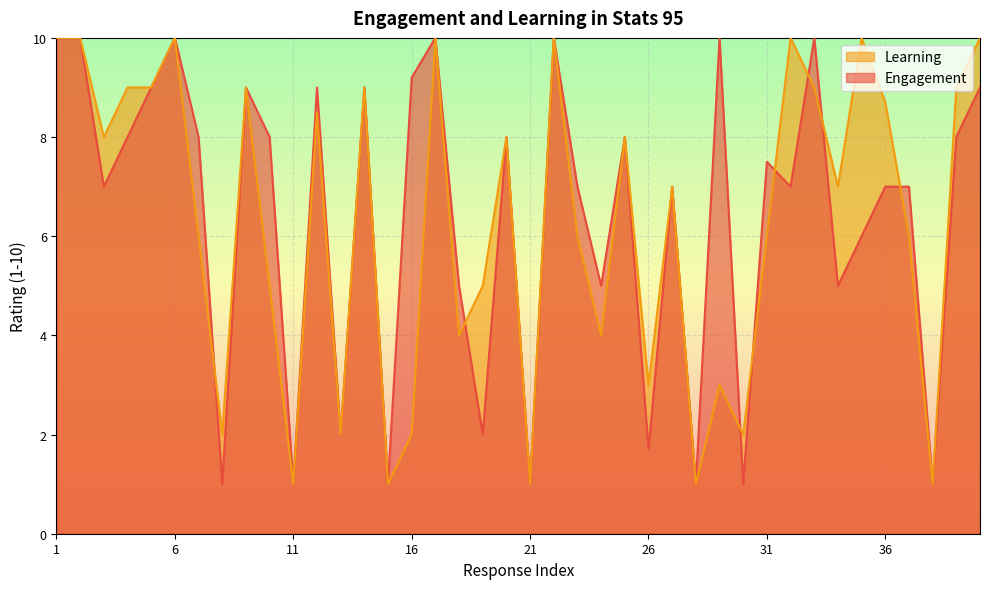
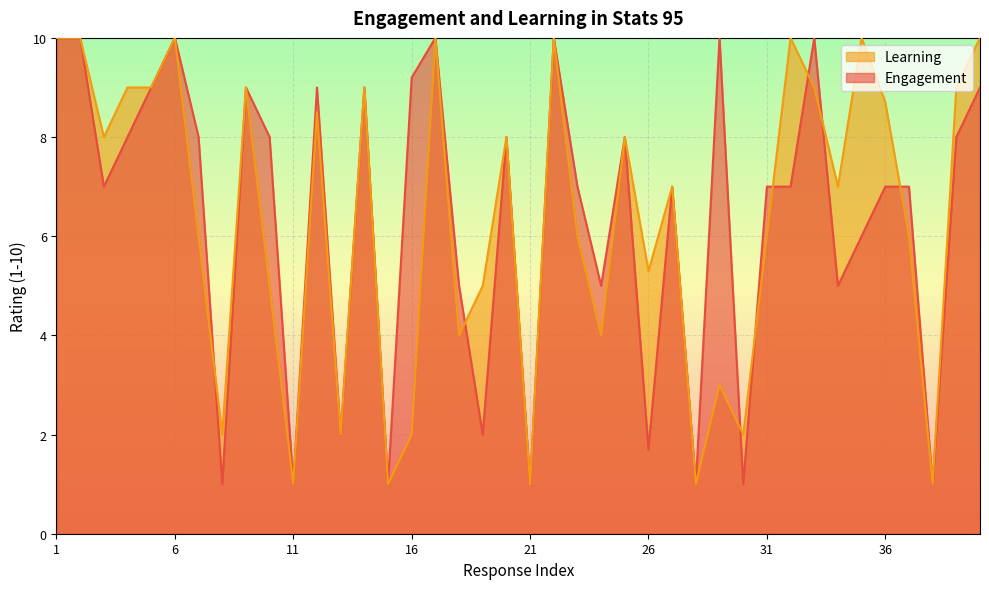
Learning, 26: 3.0 -> 5.3
Engagement, 31: 7.5 -> 7.0
